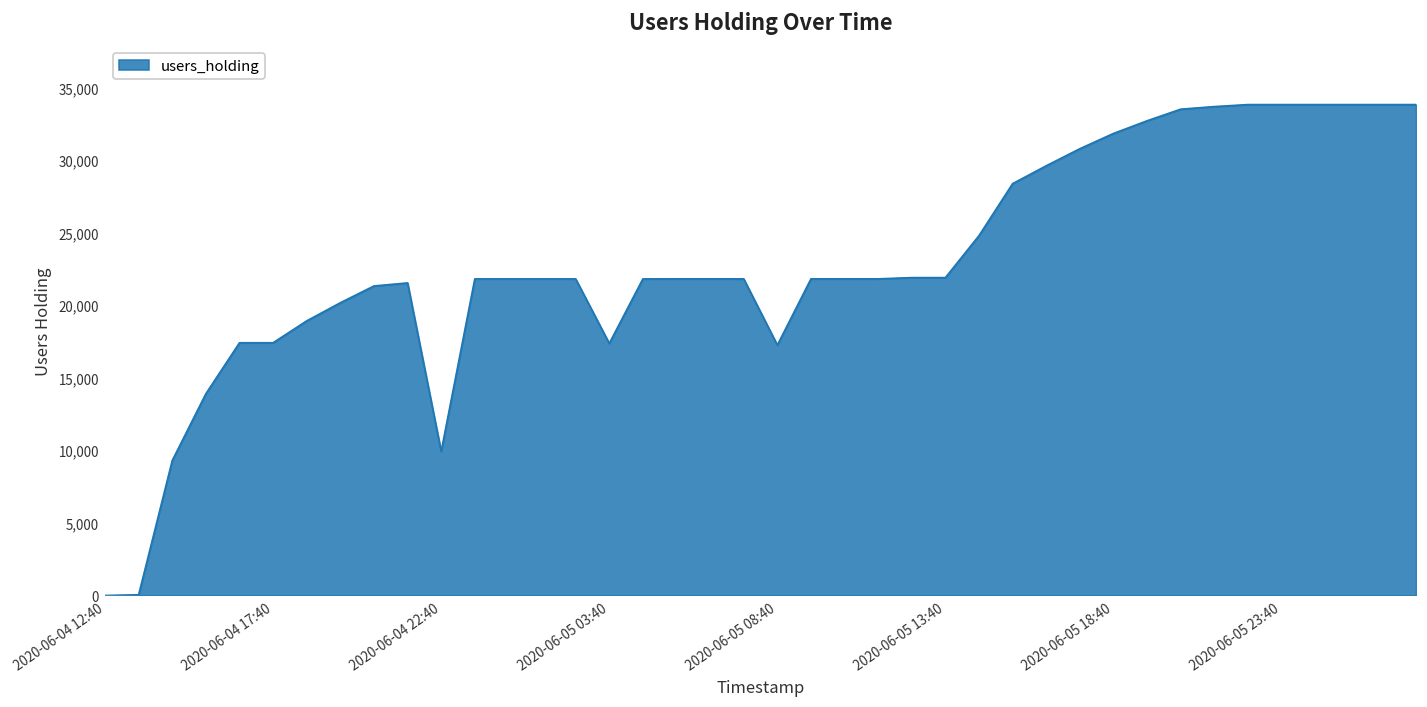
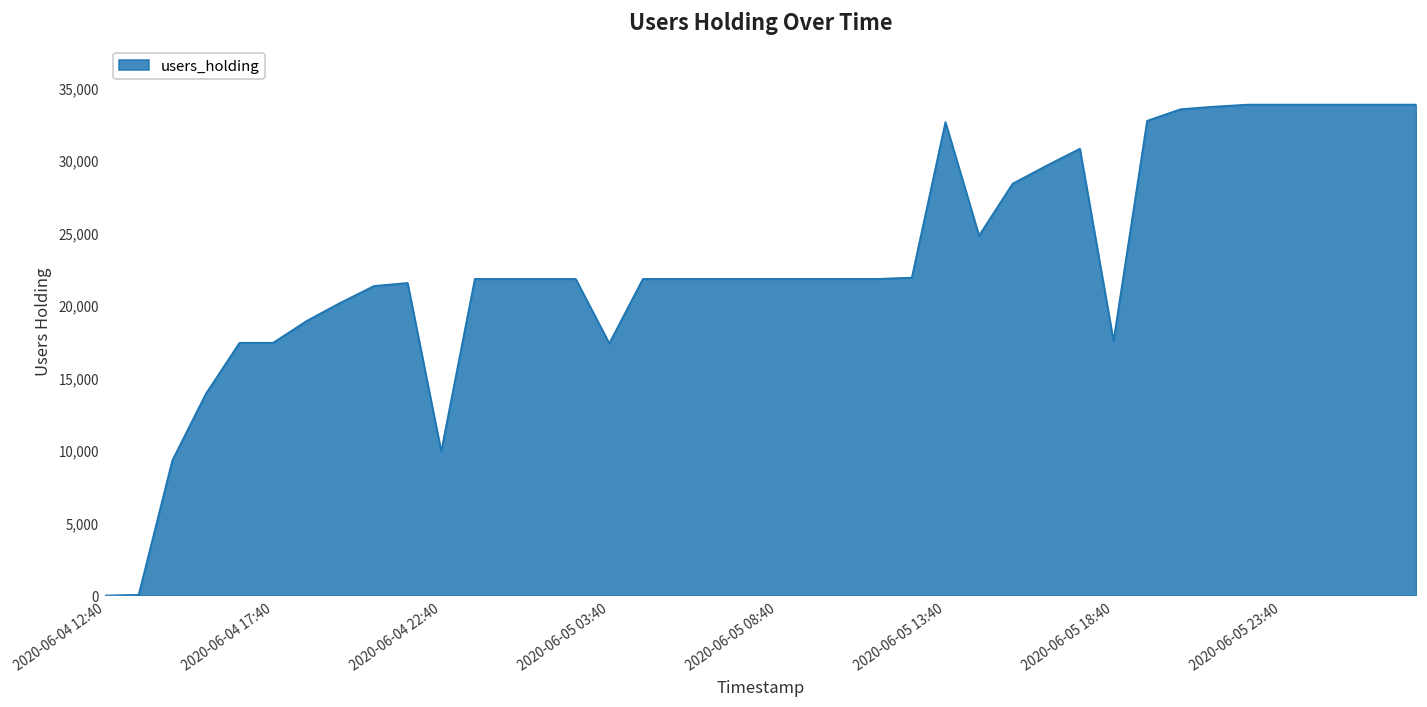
2020-06-05 08:40: 17,200 -> 21,800
2020-06-05 13:40: 21,900 -> 32,600
2020-06-05 18:40: 31,800 -> 17,500
